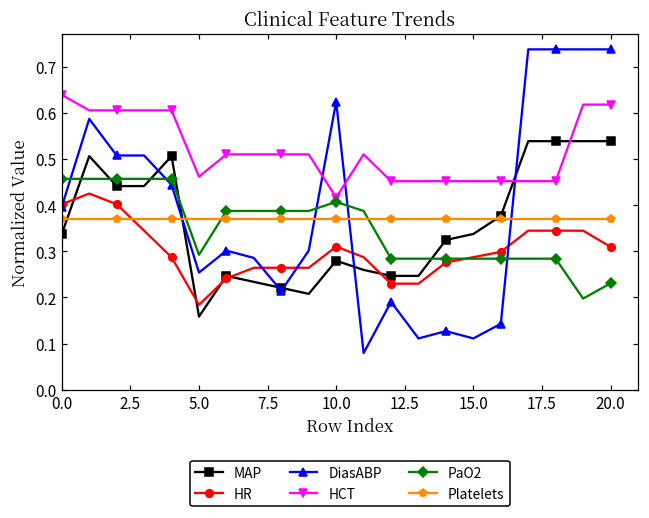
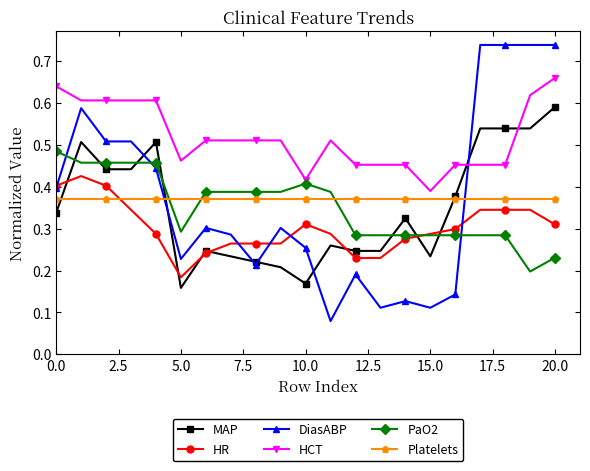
PaO2, 0.0: 0.46 -> 0.48
DiasABP, 5.0: 0.25 -> 0.23
MAP, 10.0: 0.28 -> 0.17
DiasABP, 10.0: 0.62 -> 0.25
MAP, 15.0: 0.34 -> 0.23
HCT, 15.0: 0.45 -> 0.39
MAP, 20.0: 0.54 -> 0.59
HCT, 20.0: 0.62 -> 0.66
